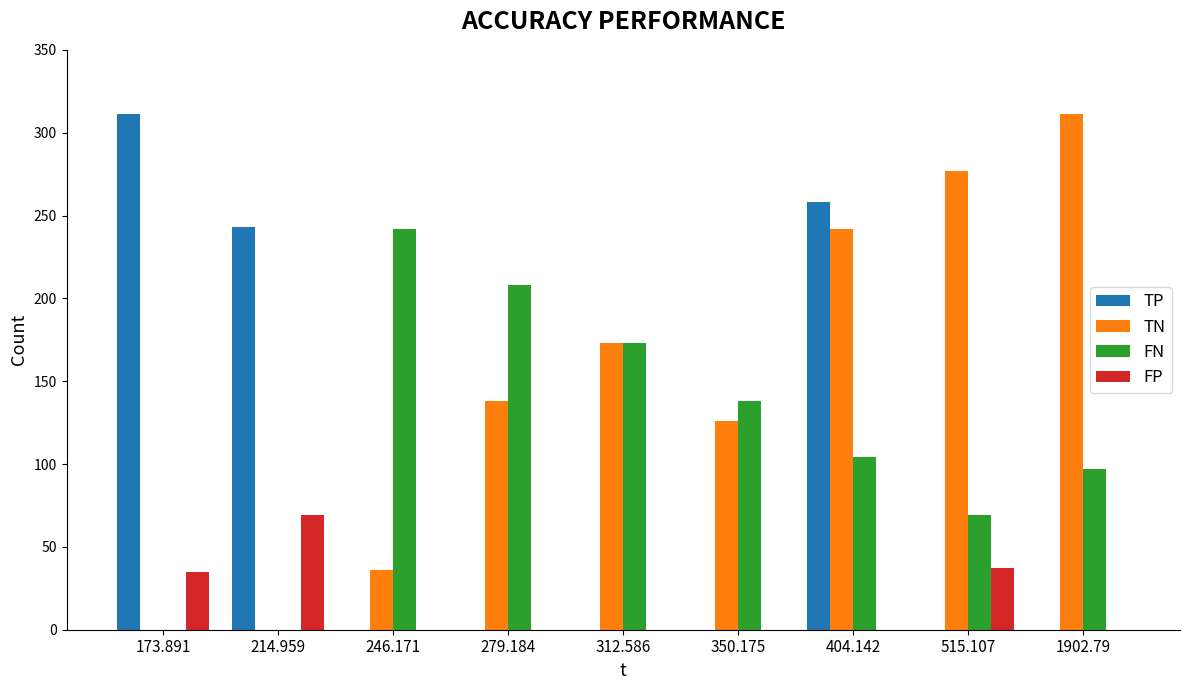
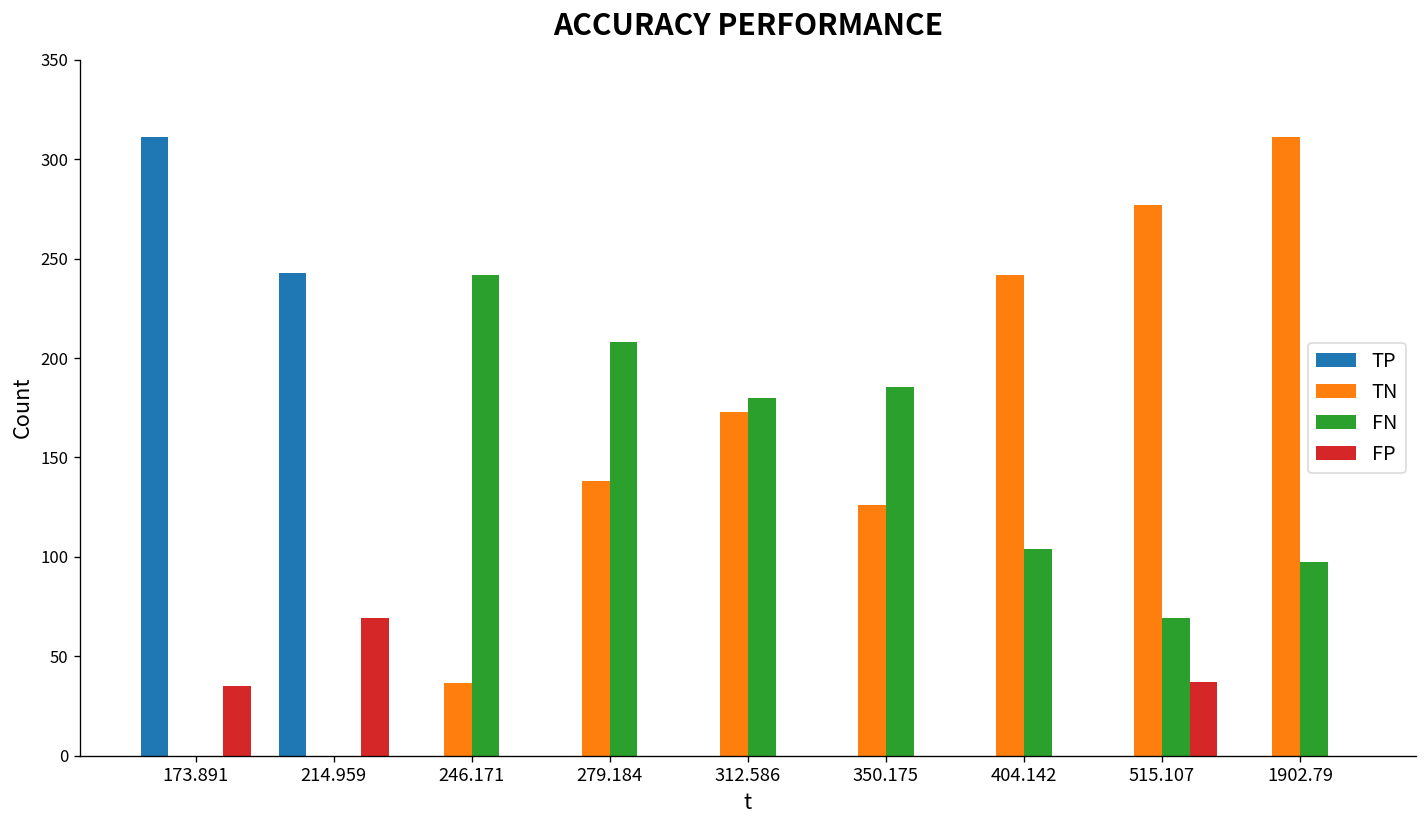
FN, 312.586: 173 -> 180
FN, 350.175: 138 -> 186
TP, 404.142: 258 -> 0
